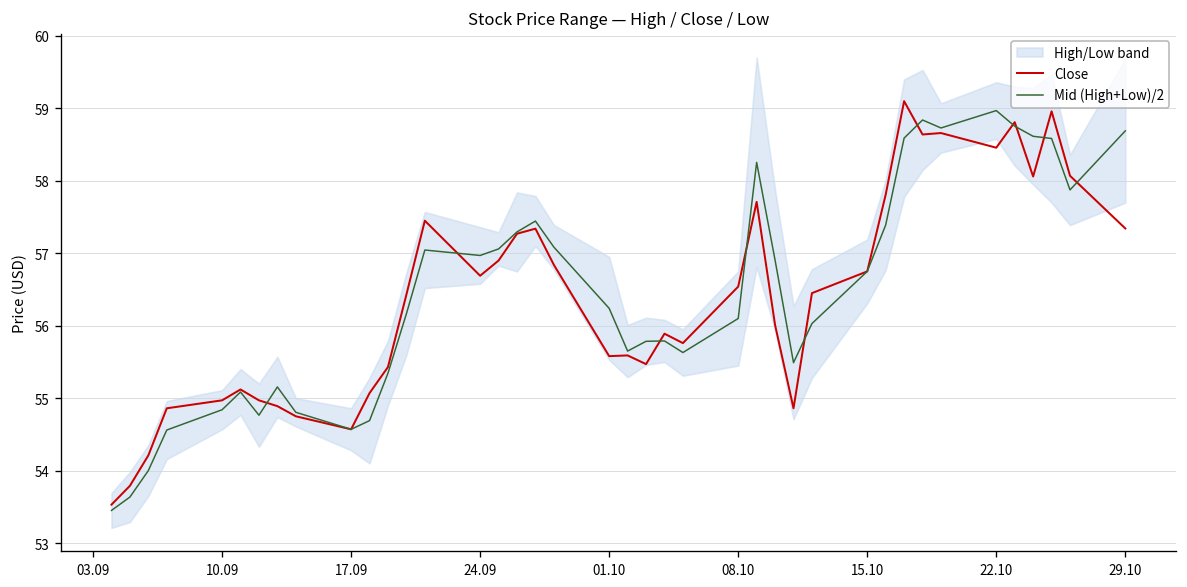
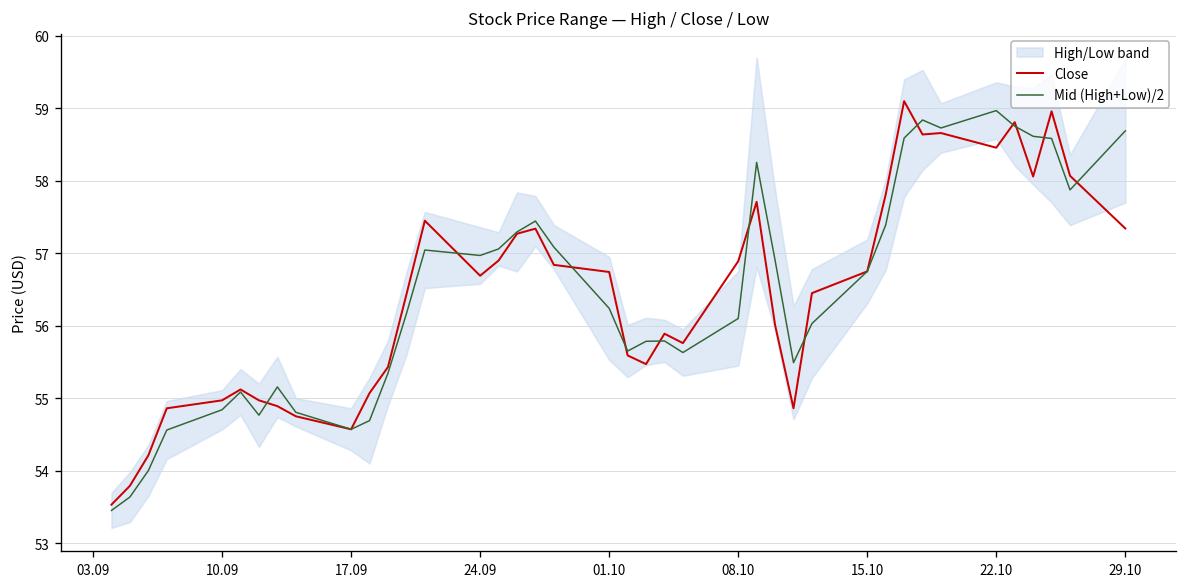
Close, 01.10: 55.6 -> 56.7
Close, 08.10: 56.5 -> 56.9
